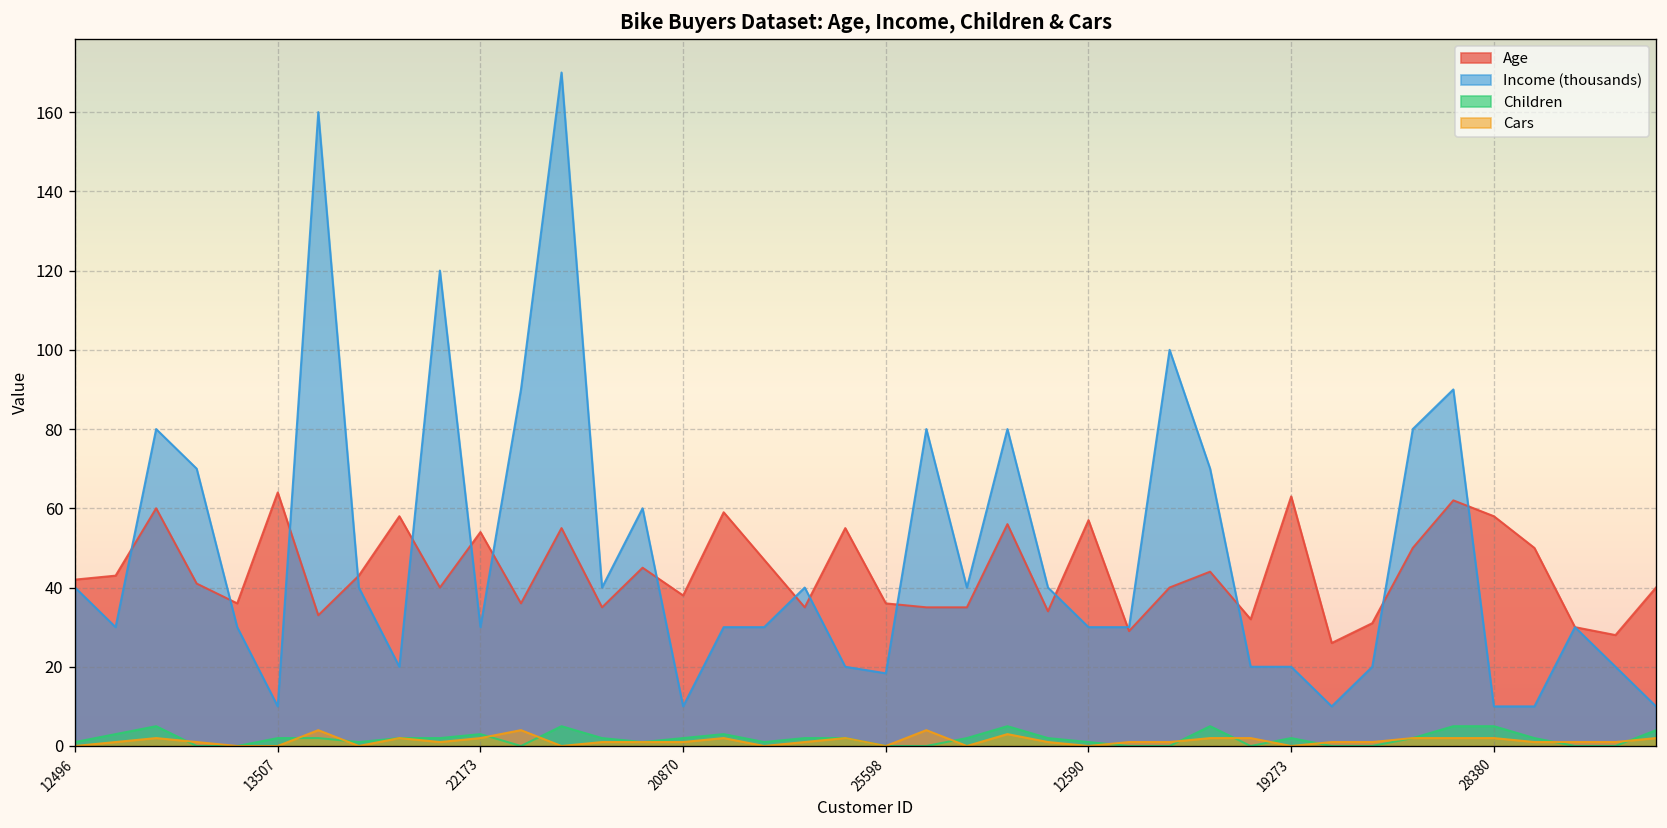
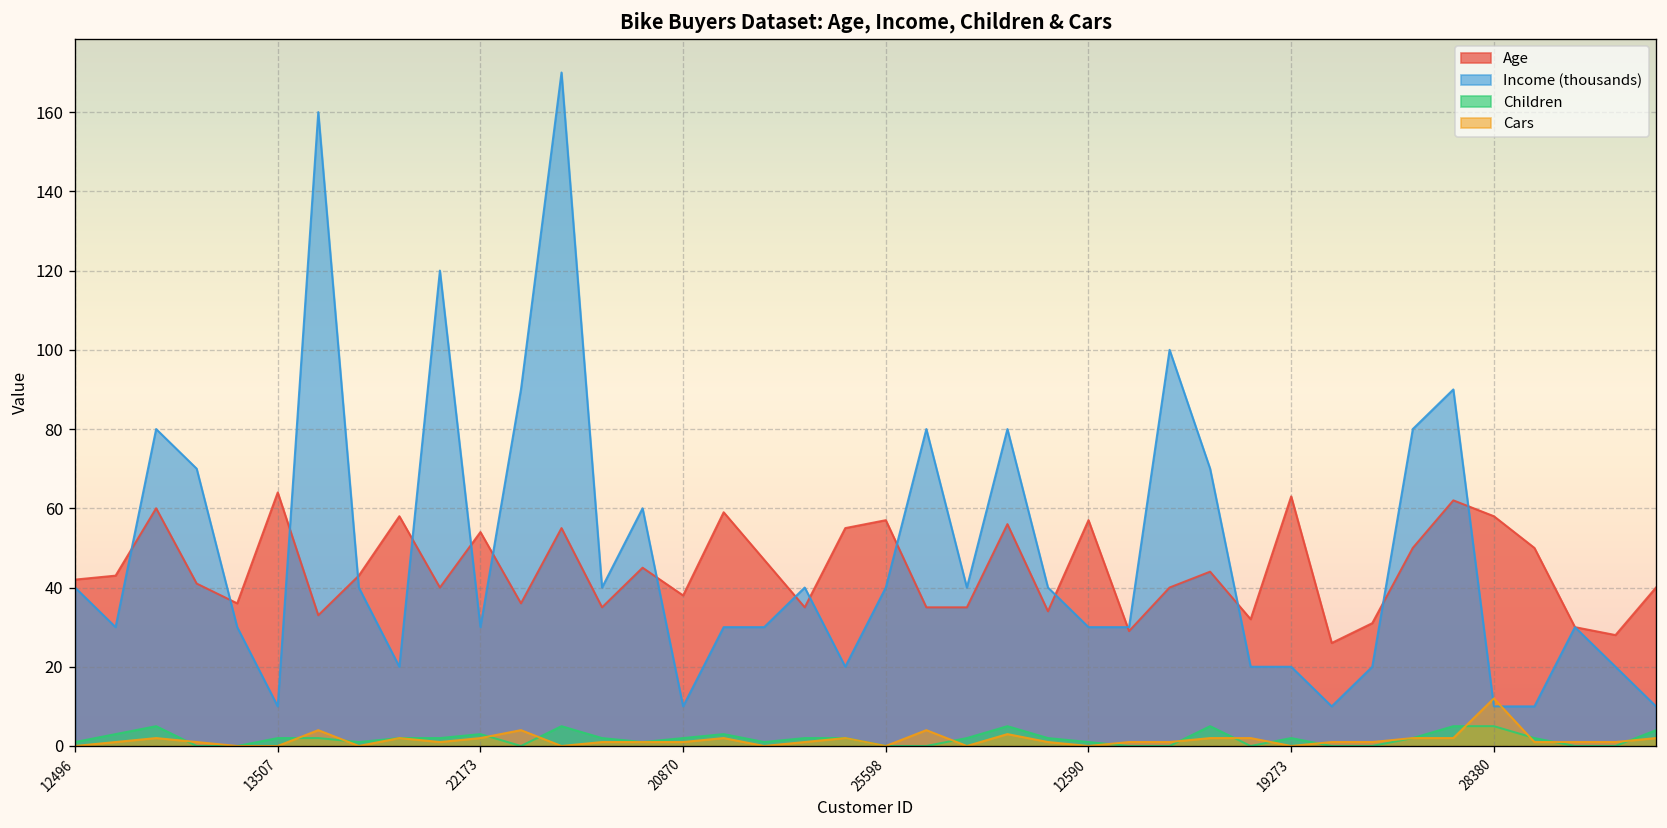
Age, 25598: 36 -> 57
Income (thousands), 25598: 18 -> 40
Cars, 28380: 2 -> 12
